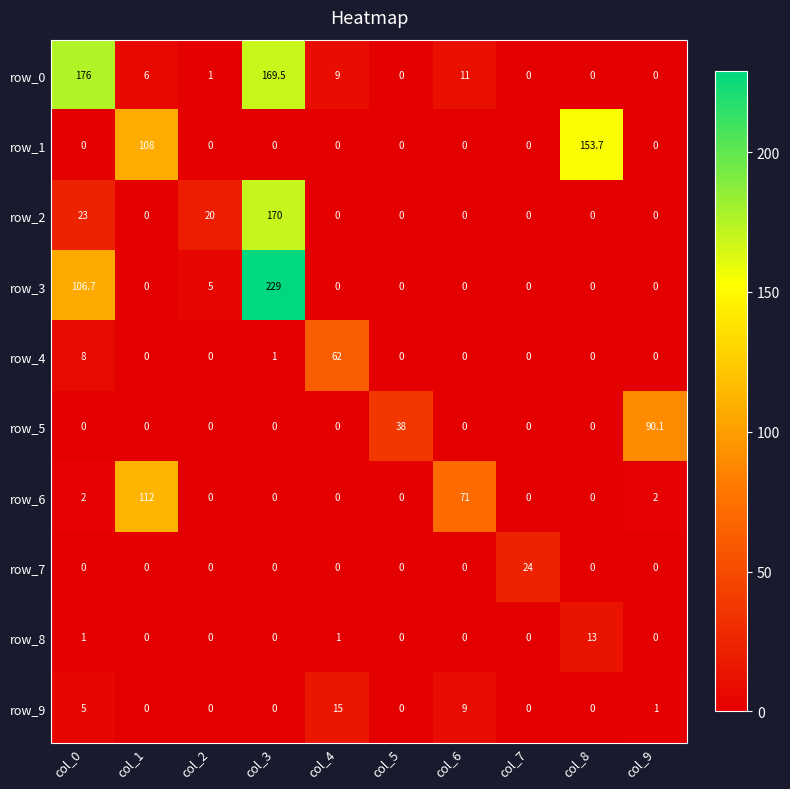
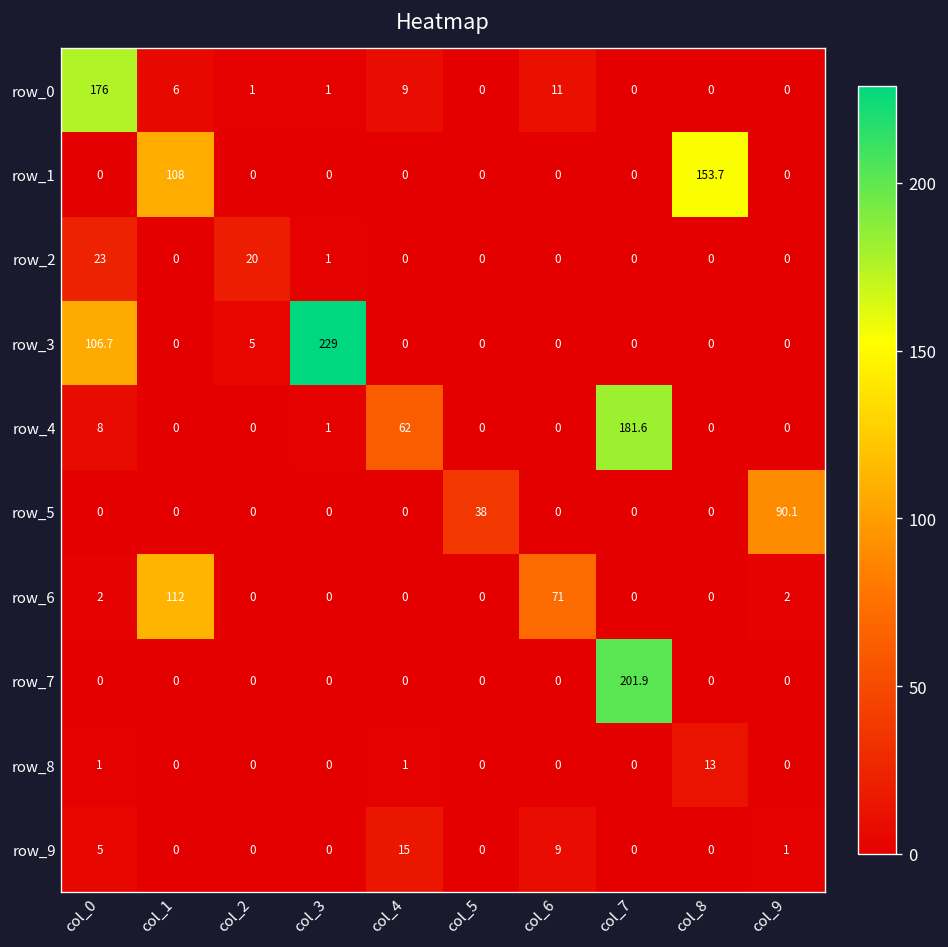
row_0, col_3: 169.5 -> 1
row_2, col_3: 170 -> 1
row_4, col_7: 0 -> 181.6
row_7, col_7: 24 -> 201.9
